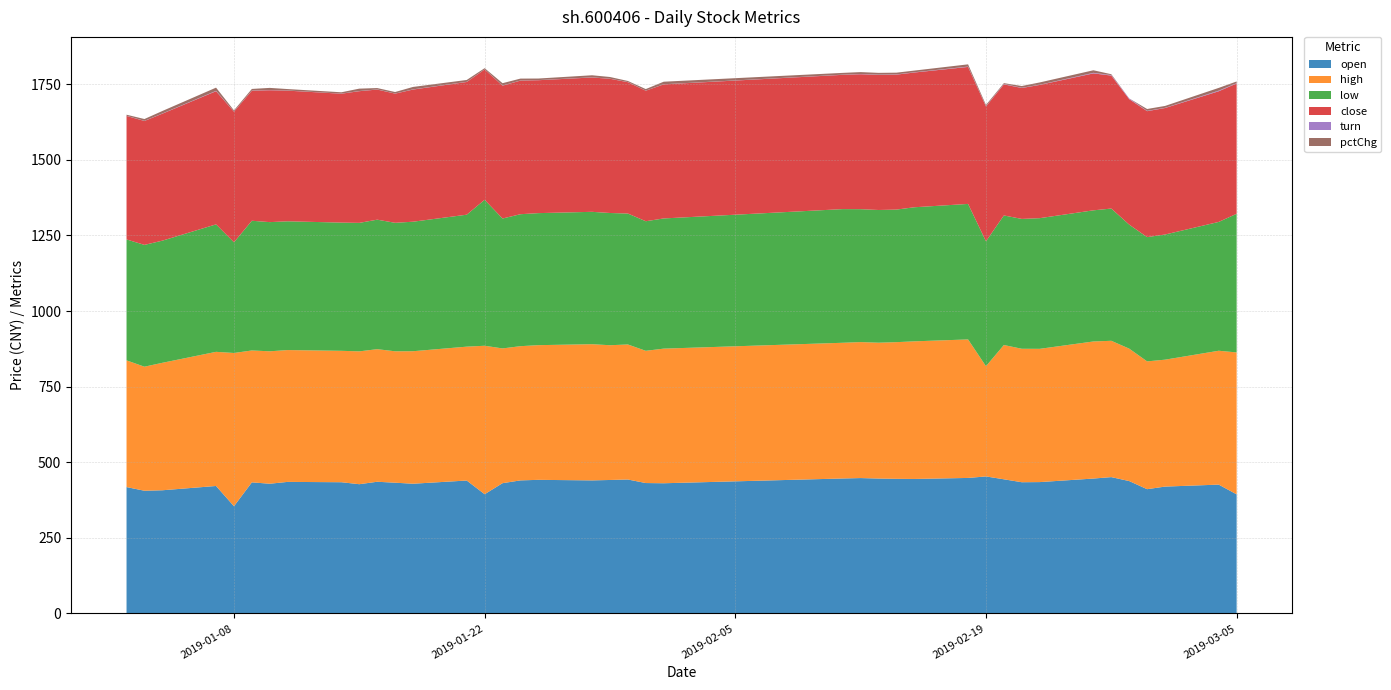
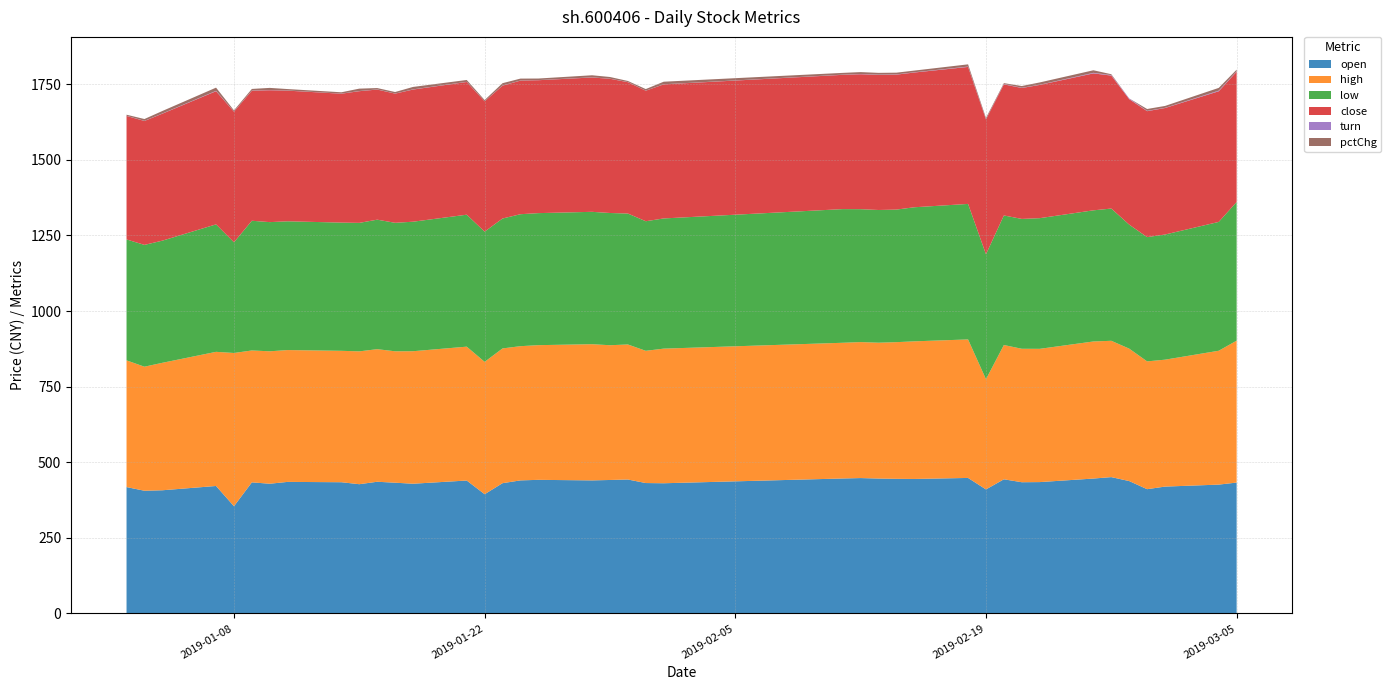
high, 2019-01-22: 490 -> 440
low, 2019-01-22: 480 -> 430
open, 2019-02-19: 450 -> 410
open, 2019-03-05: 390 -> 430
